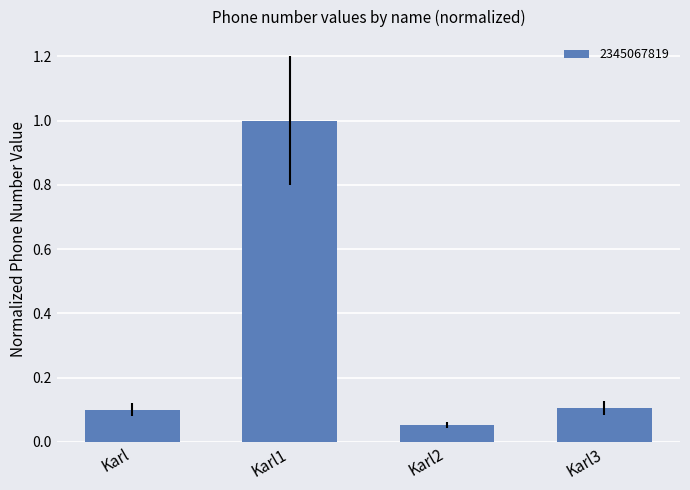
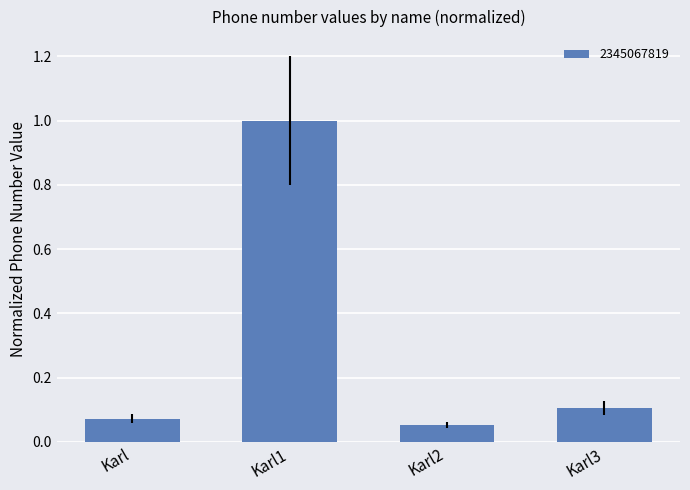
Karl: 0.10 -> 0.07
